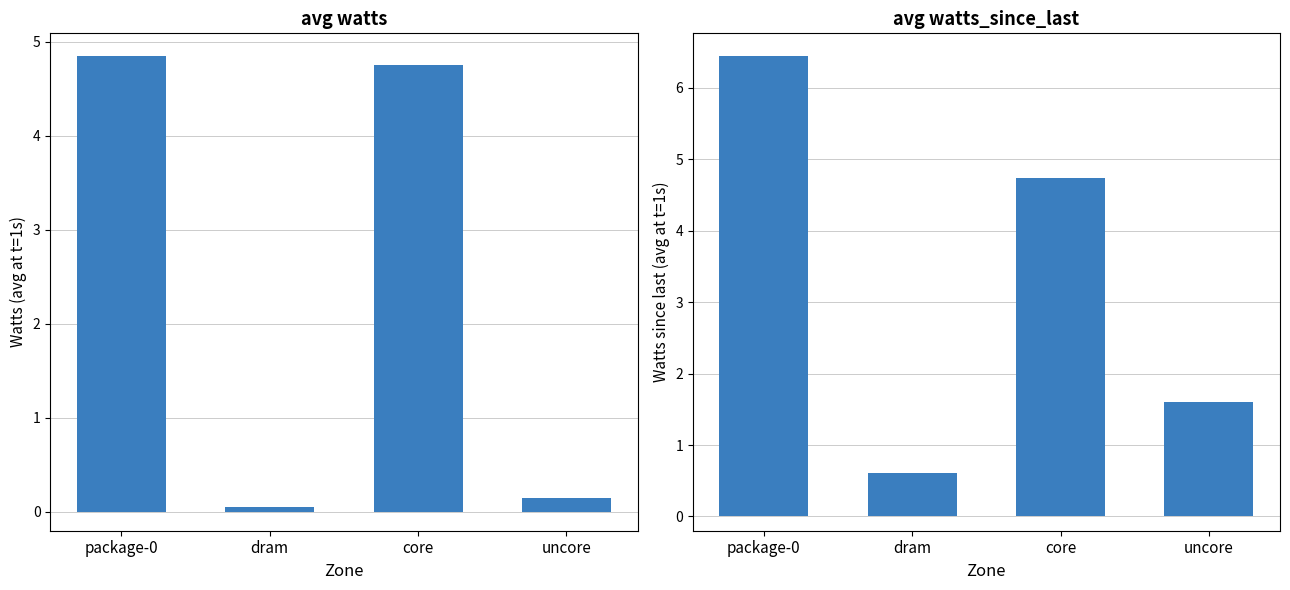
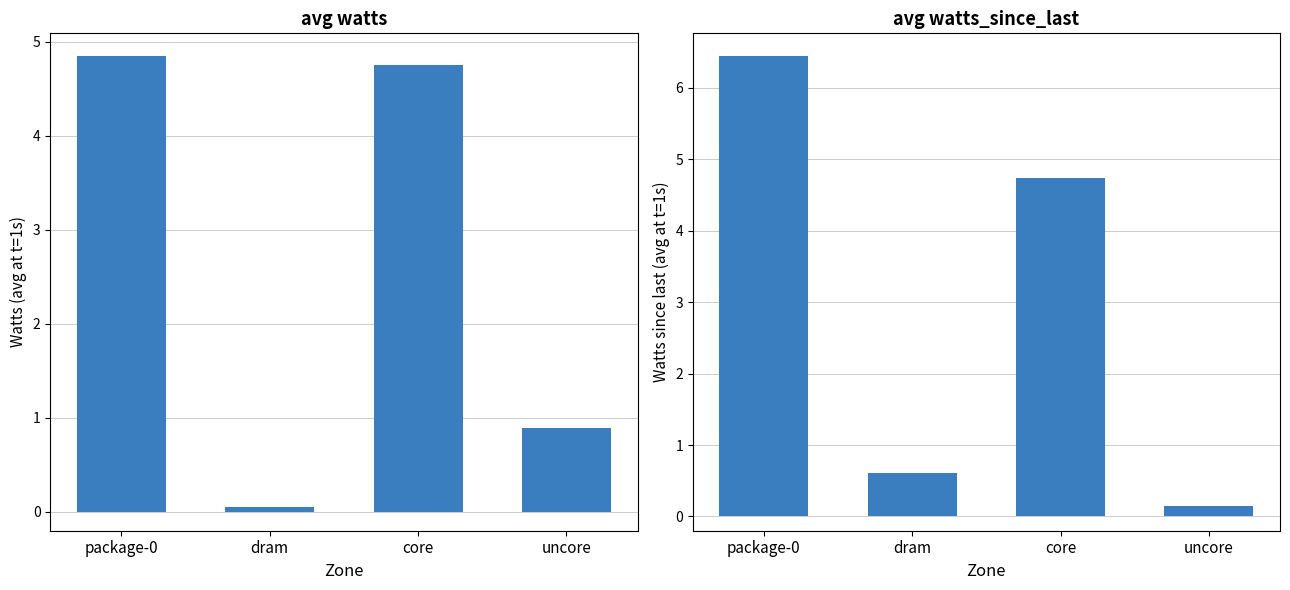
avg watts, uncore: 0.2 -> 0.9
avg watts_since_last, uncore: 1.6 -> 0.2
